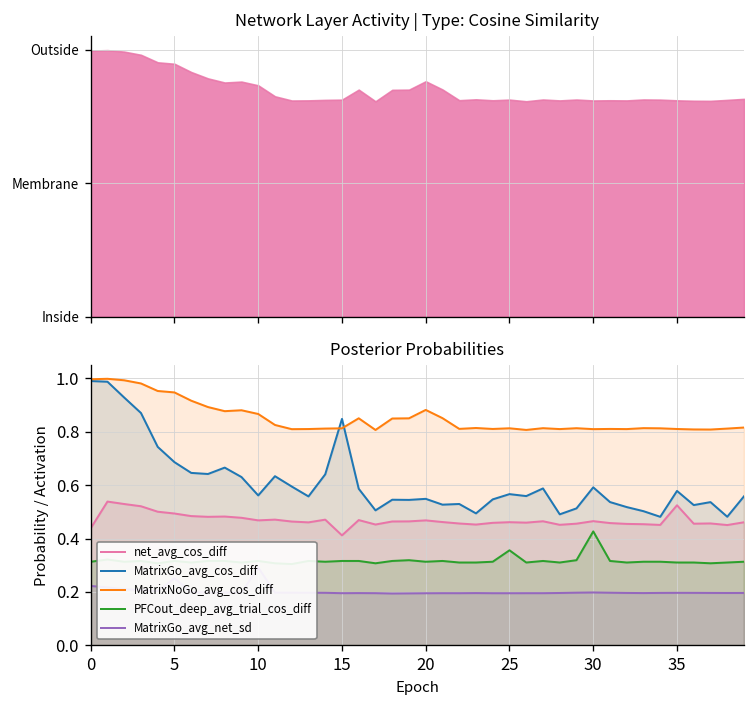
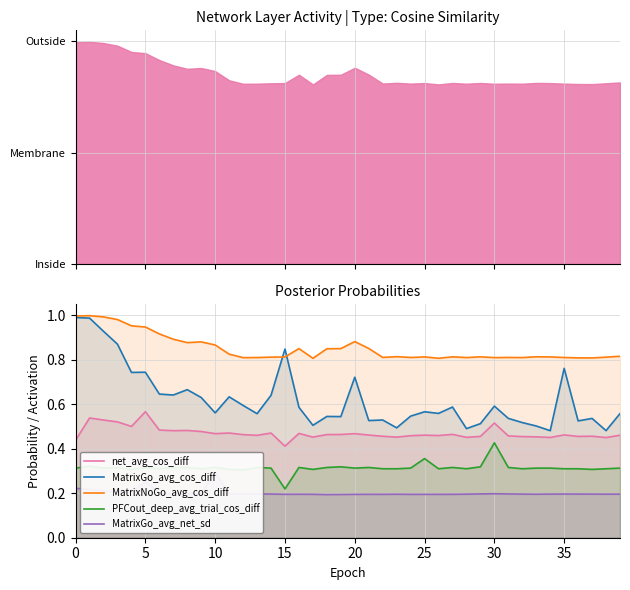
Posterior Probabilities, net_avg_cos_diff, 5: 0.49 -> 0.57
Posterior Probabilities, MatrixGo_avg_cos_diff, 5: 0.69 -> 0.74
Posterior Probabilities, PFCout_deep_avg_trial_cos_diff, 15: 0.32 -> 0.22
Posterior Probabilities, MatrixGo_avg_cos_diff, 20: 0.55 -> 0.72
Posterior Probabilities, net_avg_cos_diff, 30: 0.47 -> 0.52
Posterior Probabilities, net_avg_cos_diff, 35: 0.52 -> 0.46
Posterior Probabilities, MatrixGo_avg_cos_diff, 35: 0.58 -> 0.76
